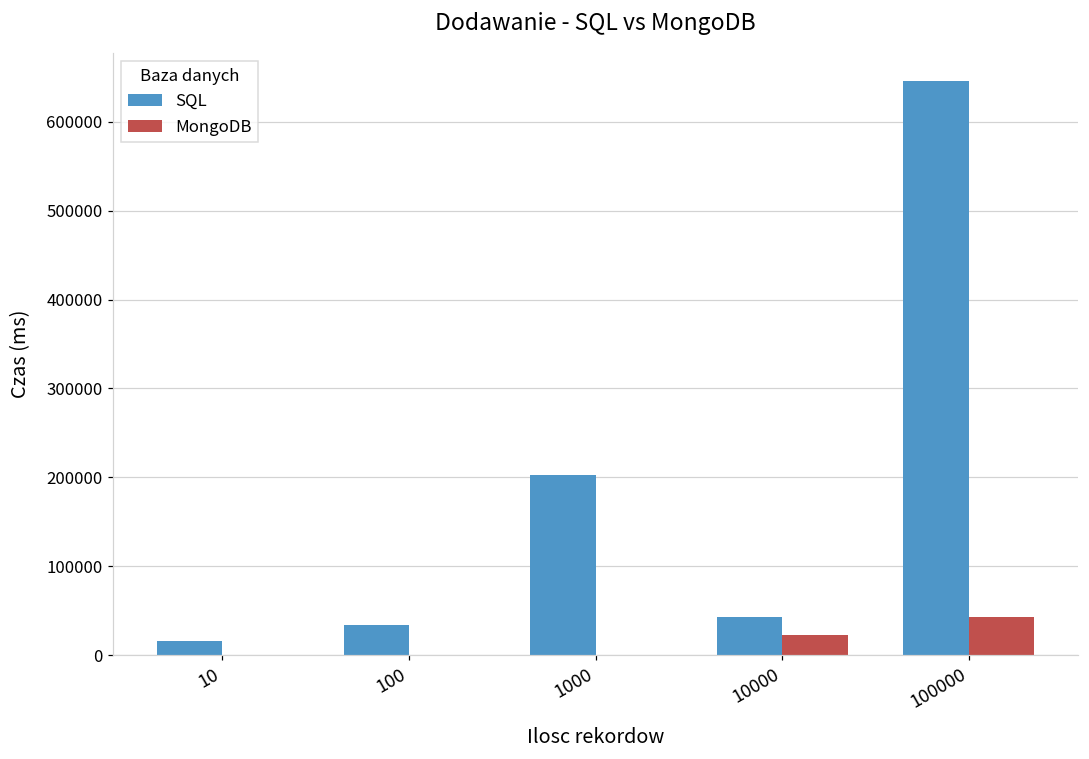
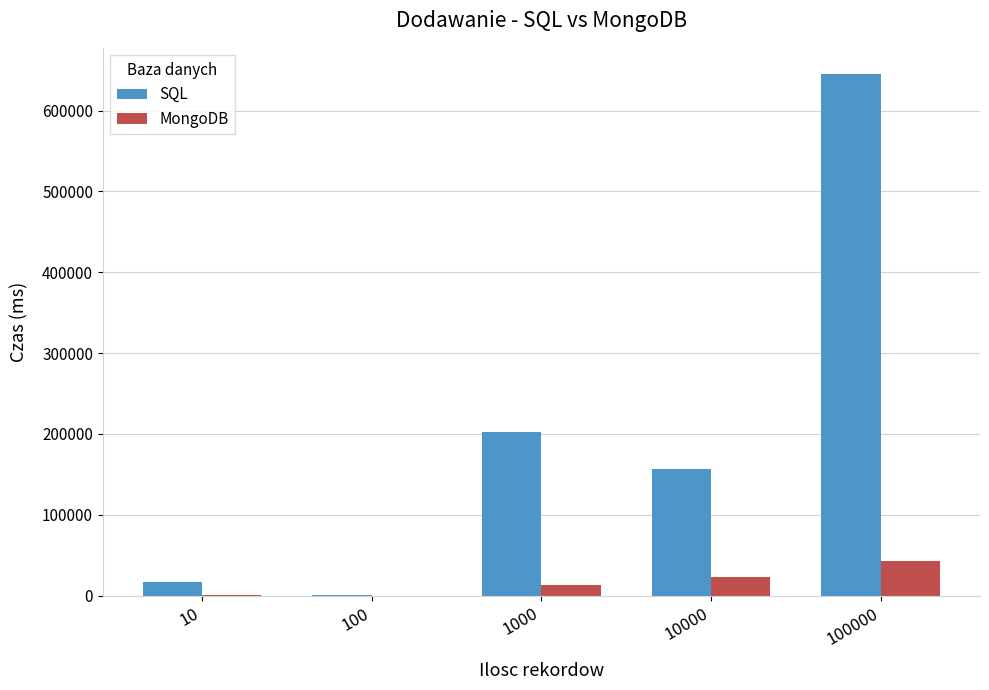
SQL, 100: 30000 -> 0
MongoDB, 1000: 0 -> 10000
SQL, 10000: 40000 -> 160000
